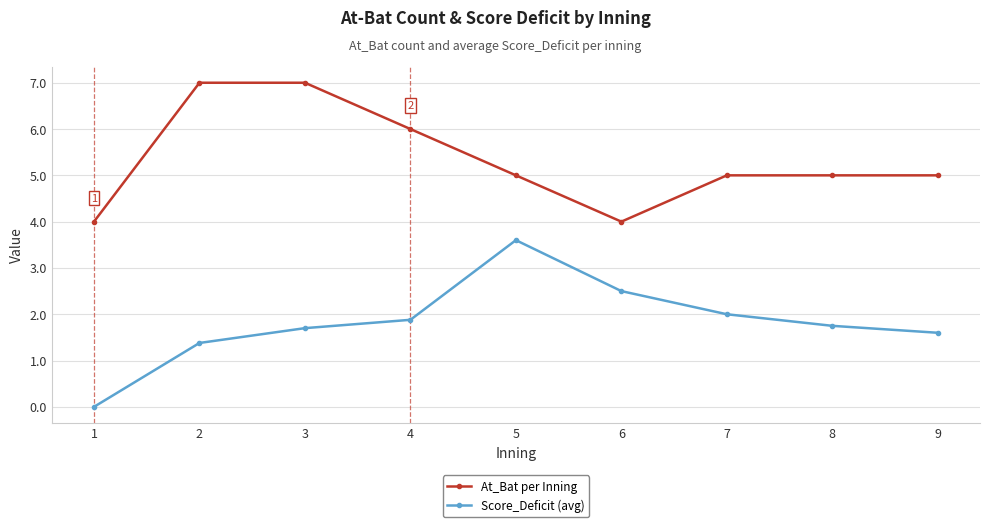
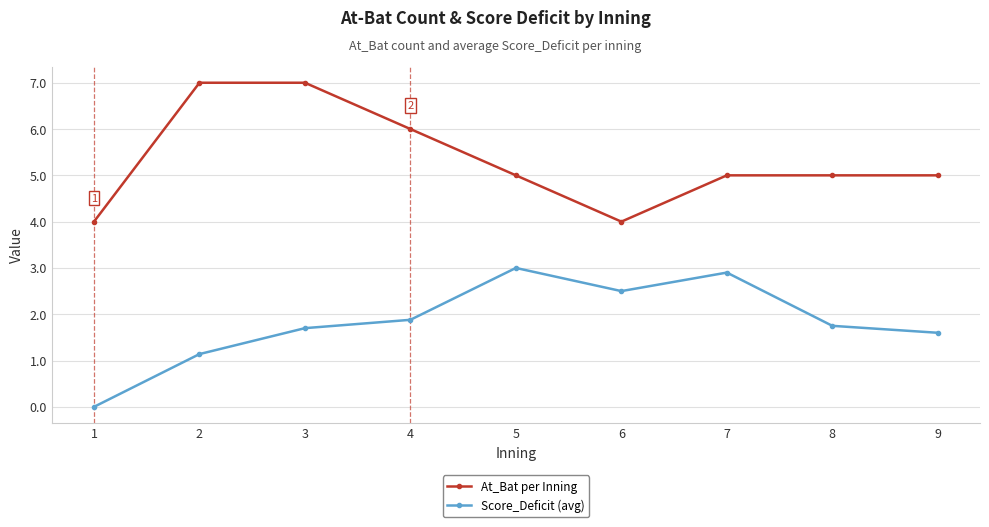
Score_Deficit (avg), 2: 1.4 -> 1.1
Score_Deficit (avg), 5: 3.6 -> 3.0
Score_Deficit (avg), 7: 2.0 -> 2.9
